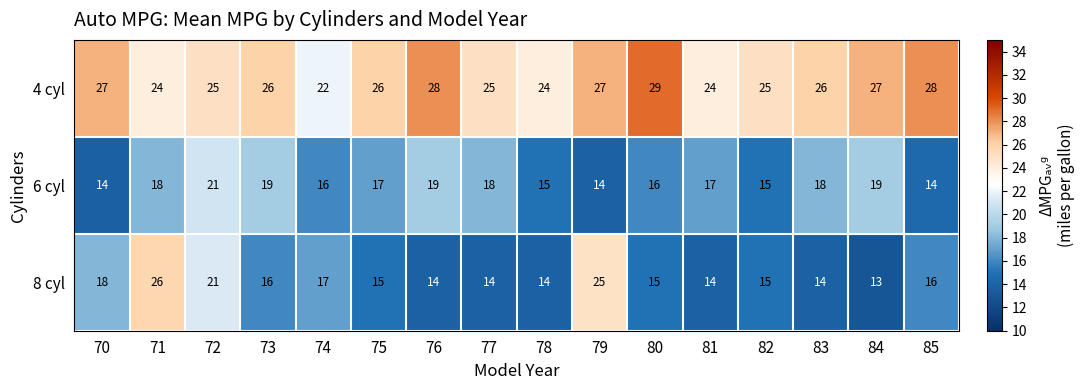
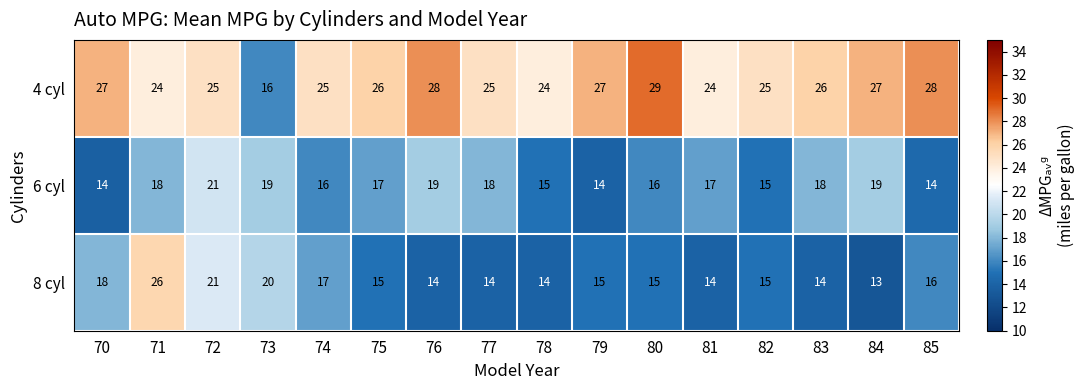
4 cyl, 73: 26 -> 16
4 cyl, 74: 22 -> 25
8 cyl, 73: 16 -> 20
8 cyl, 79: 25 -> 15
